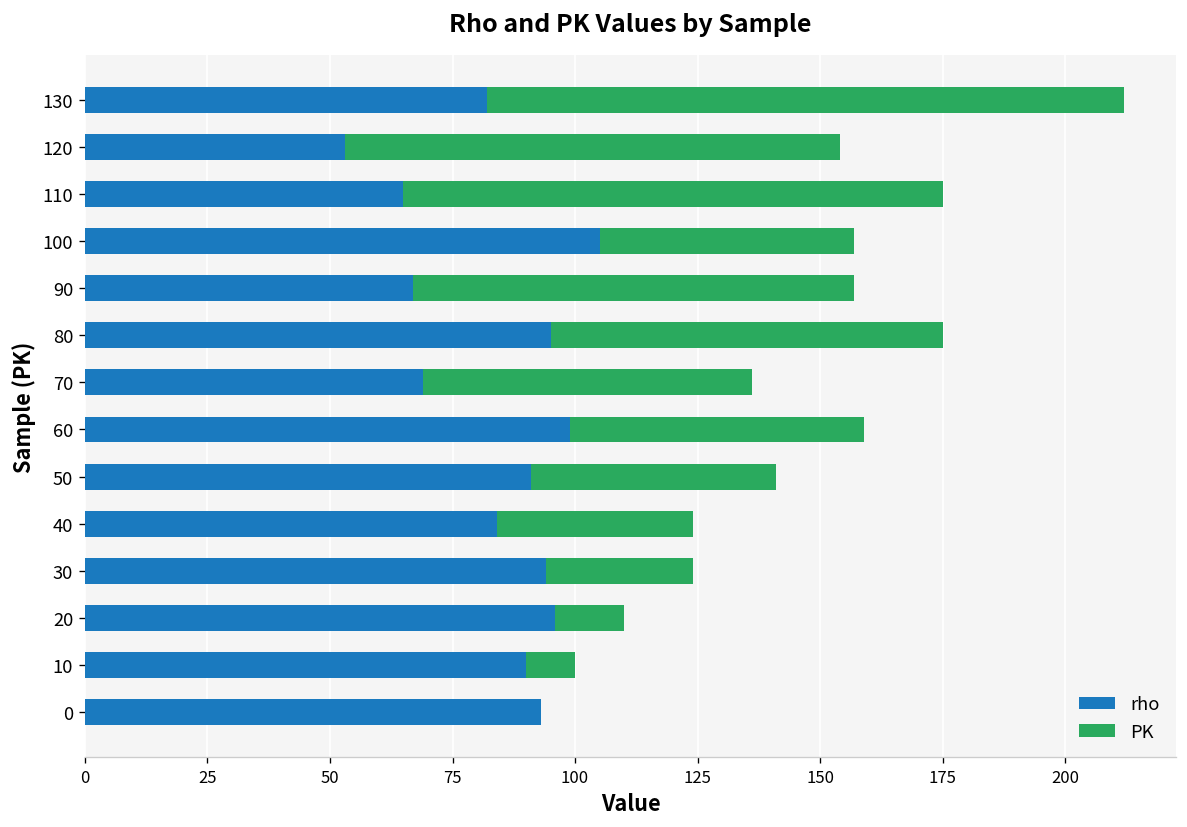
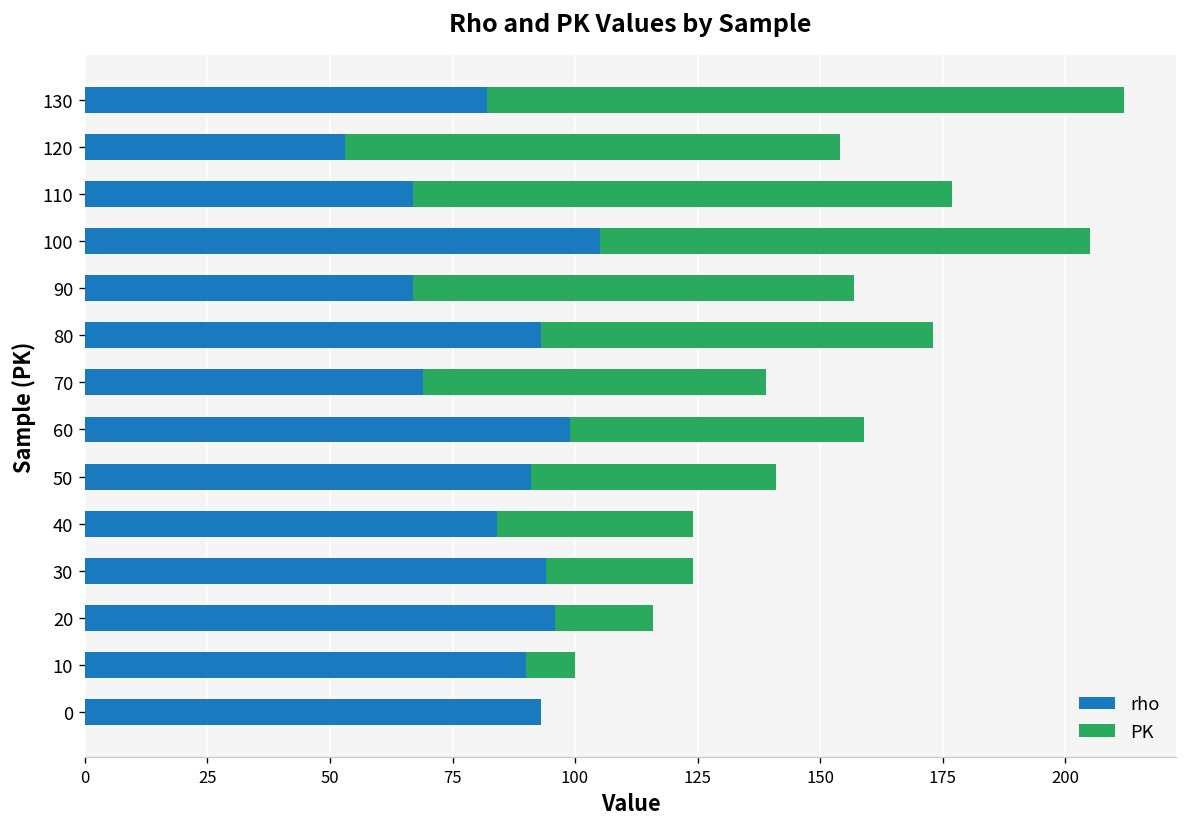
rho, 110: 65 -> 67
PK, 100: 52 -> 100
rho, 80: 95 -> 93
PK, 70: 67 -> 70
PK, 20: 14 -> 20
